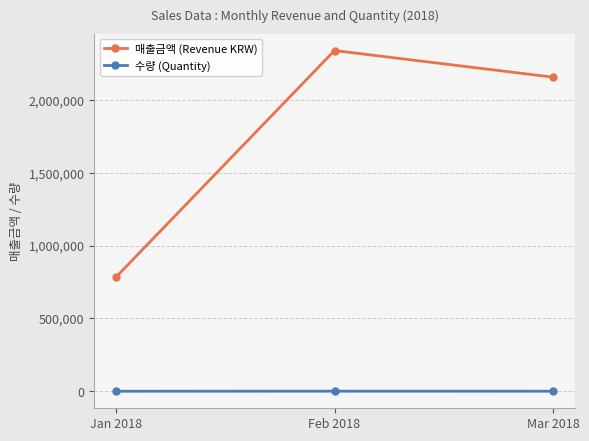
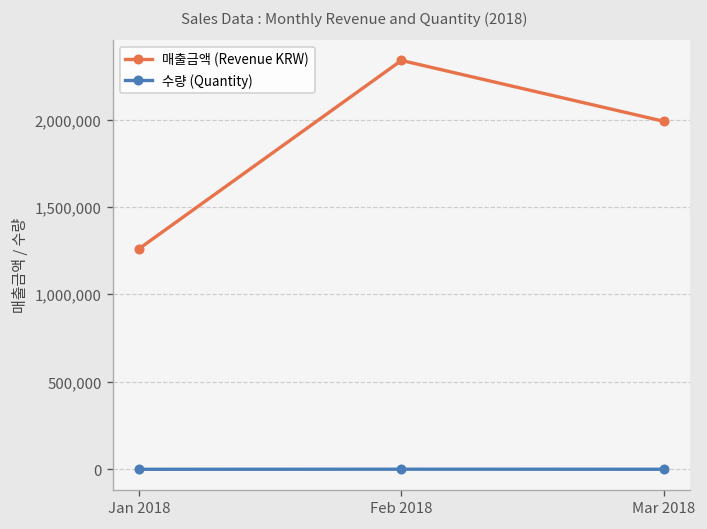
매출금액 (Revenue KRW), Jan 2018: 780,000 -> 1,260,000
매출금액 (Revenue KRW), Mar 2018: 2,160,000 -> 1,990,000
